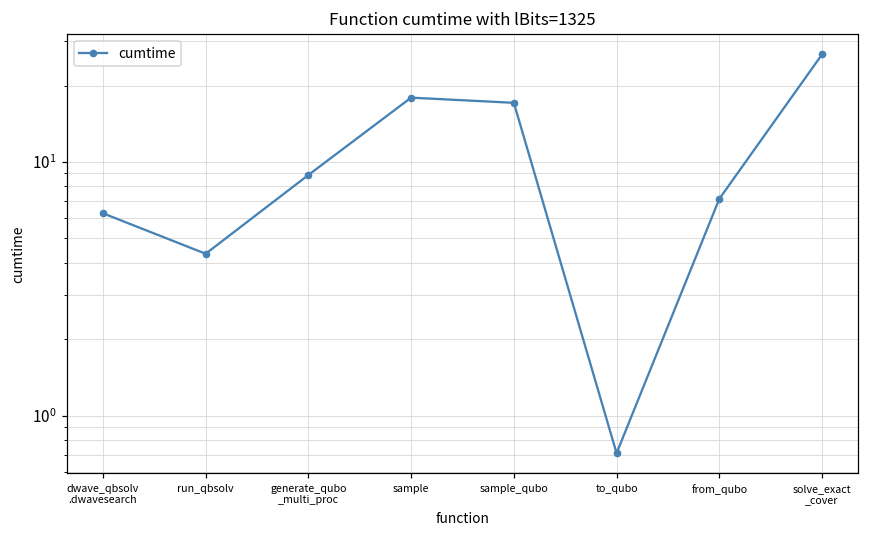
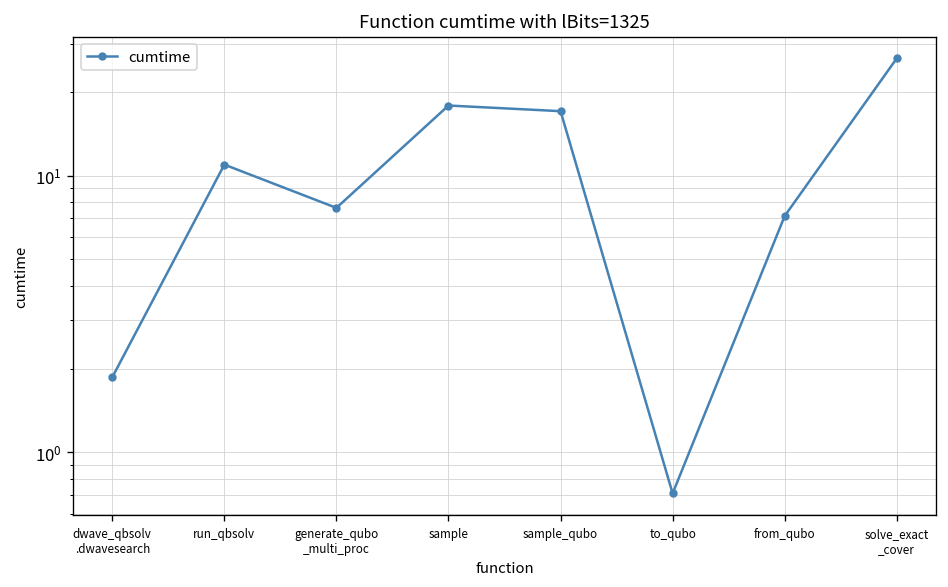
dwave_qbsolv .dwavesearch: 6.3 -> 1.9
run_qbsolv: 4.3 -> 11
generate_qubo _multi_proc: 8.9 -> 7.6
